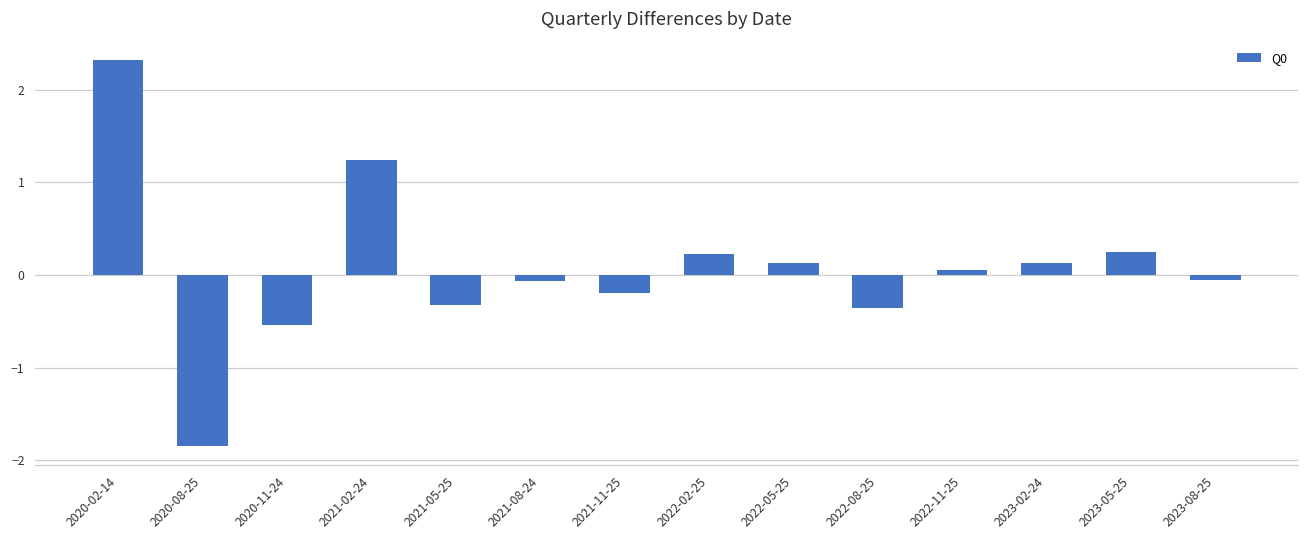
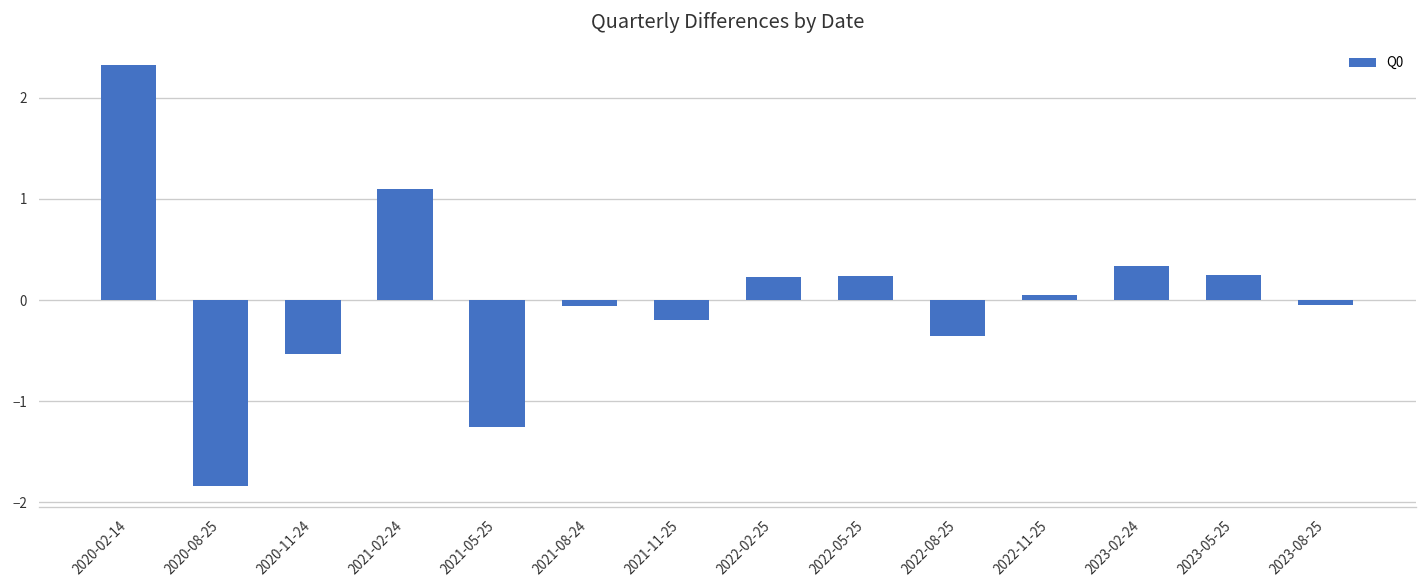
2021-02-24: 1.2 -> 1.1
2021-05-25: -0.3 -> -1.3
2022-05-25: 0.1 -> 0.2
2023-02-24: 0.1 -> 0.3
